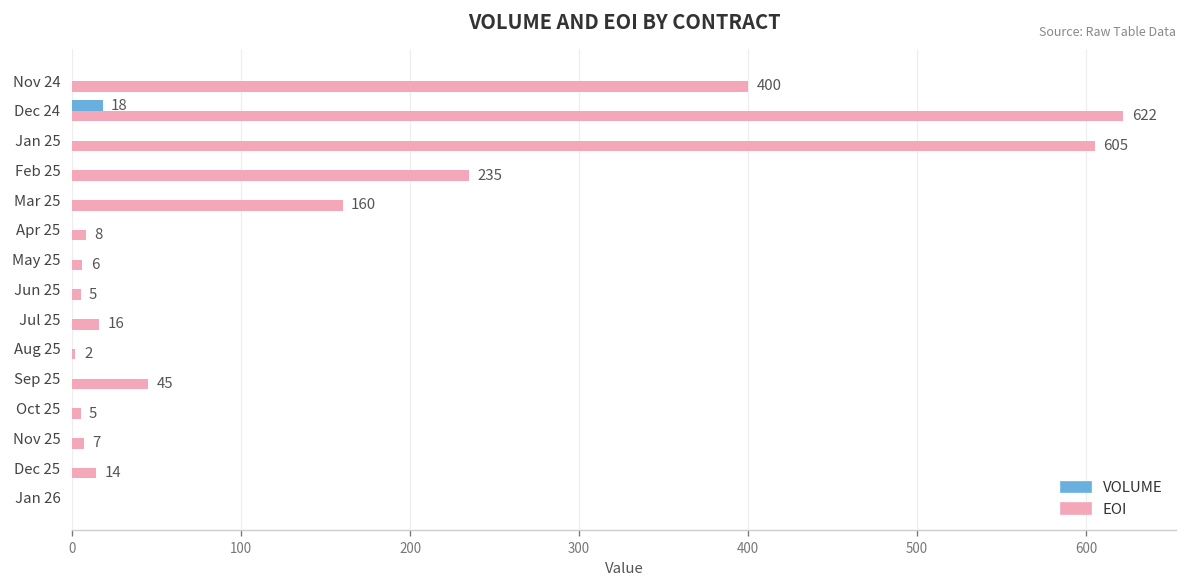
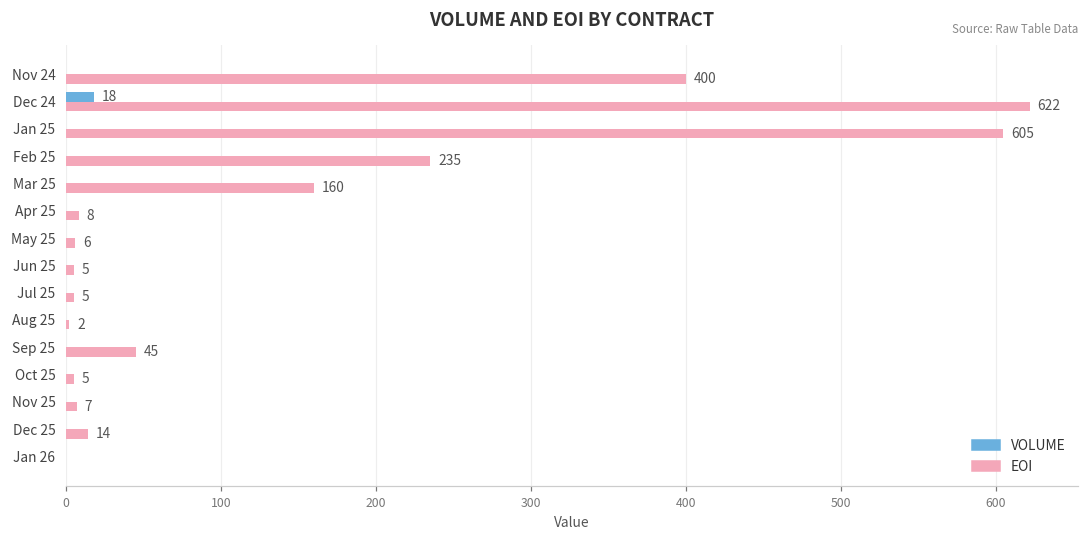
EOI, Jul 25: 16 -> 5
